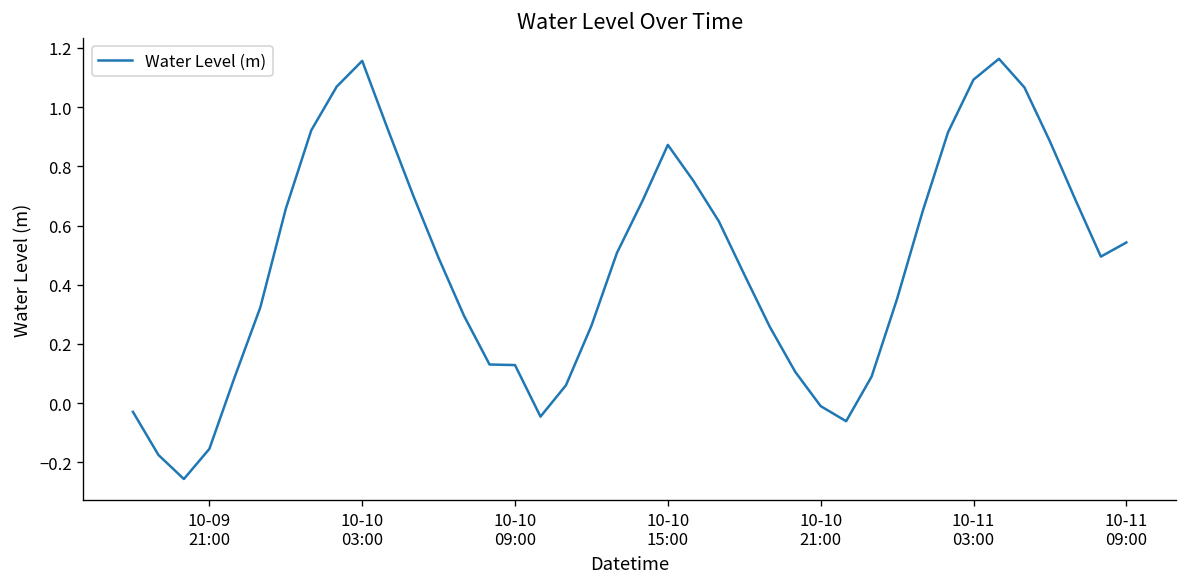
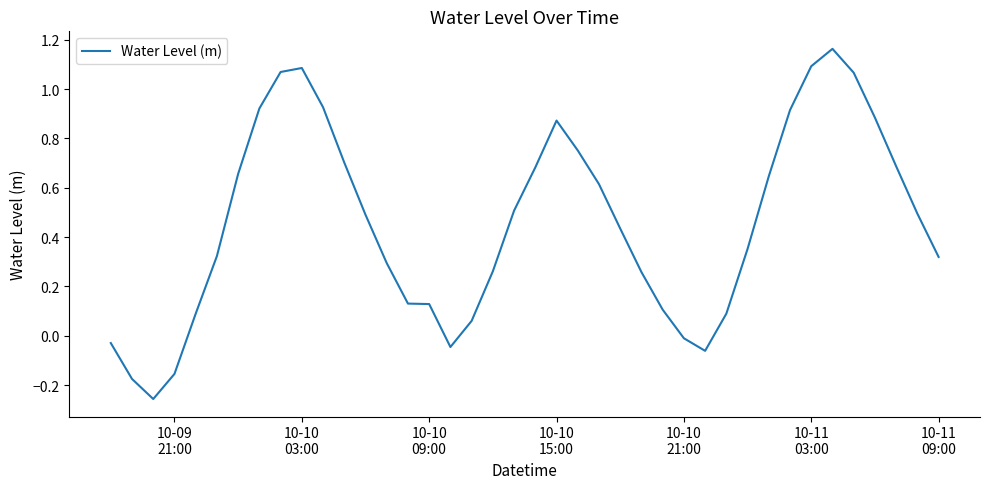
10-10 03:00: 1.16 -> 1.09
10-11 09:00: 0.54 -> 0.32
